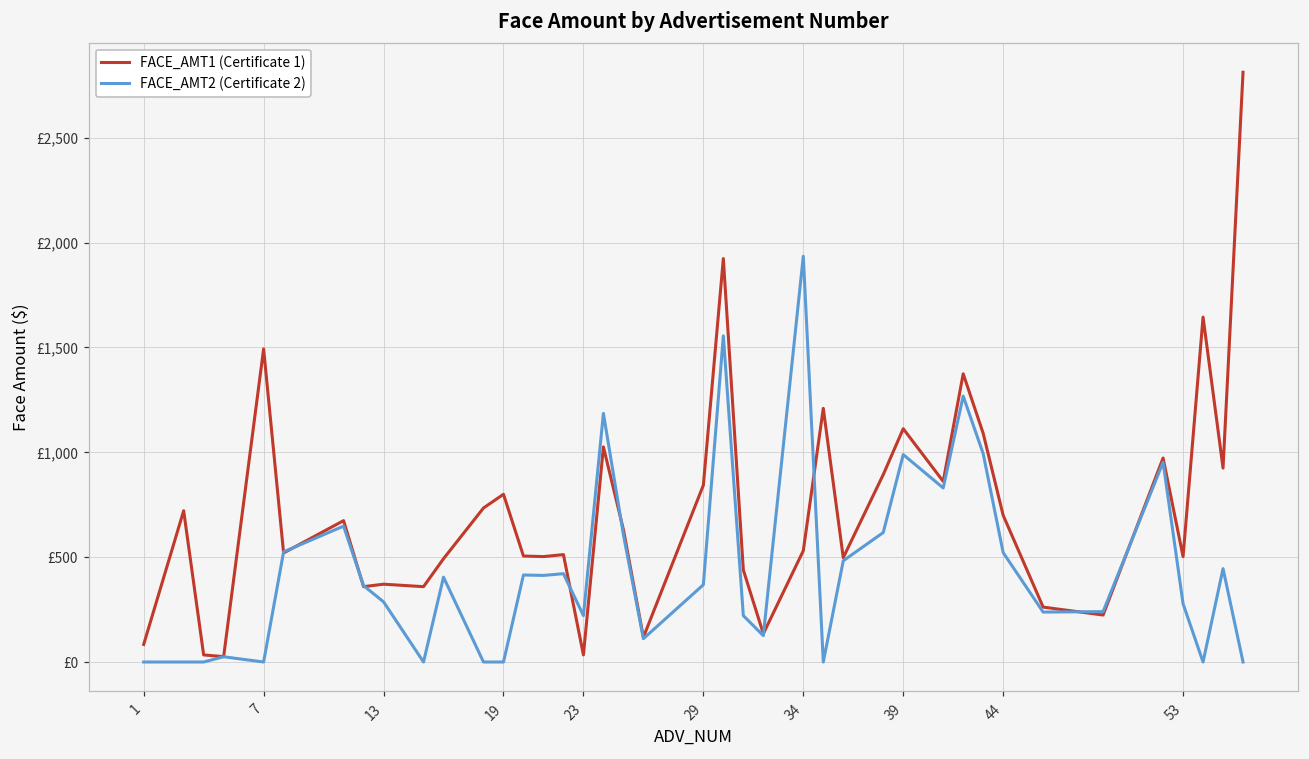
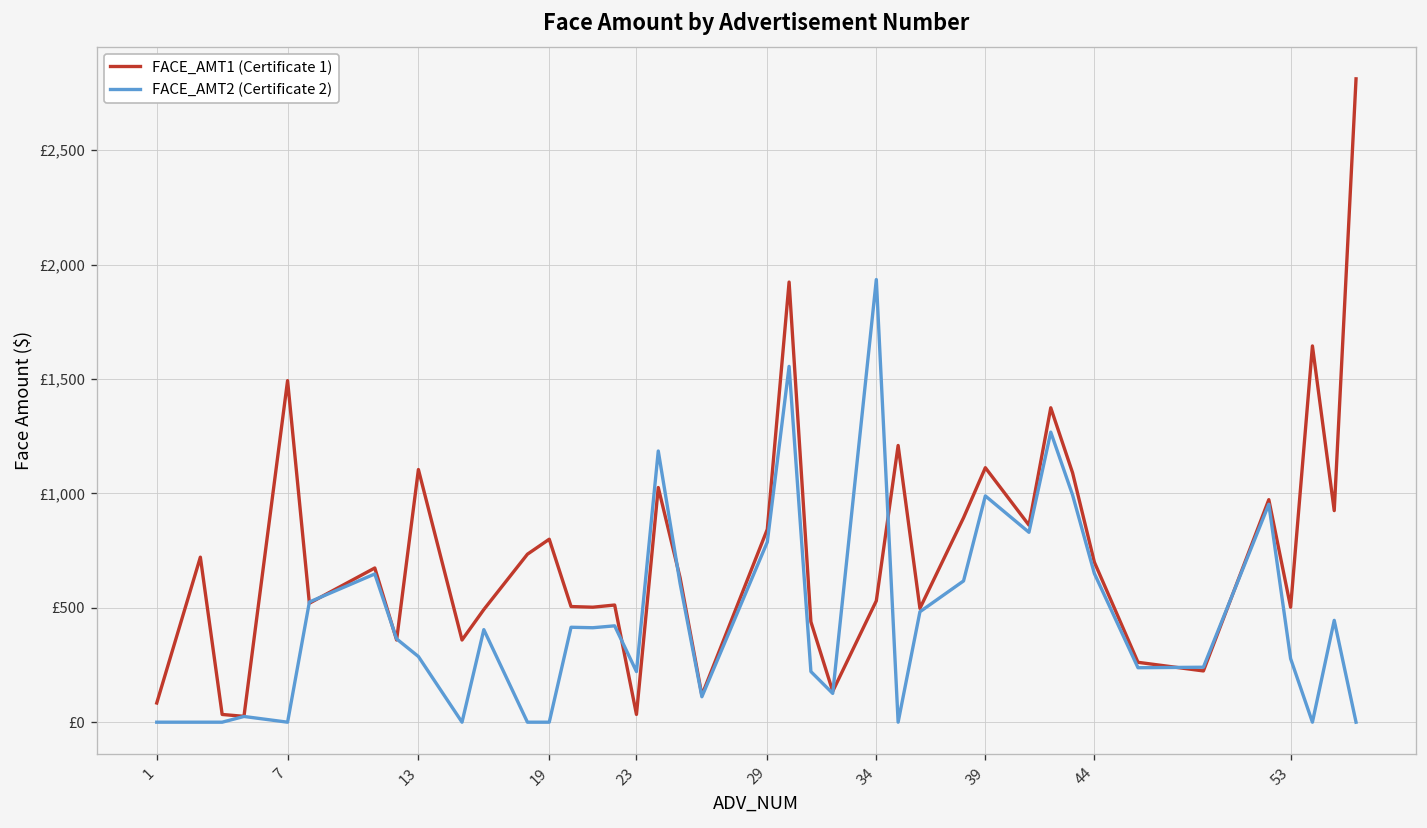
FACE_AMT1 (Certificate 1), 13: £370 -> £1,100
FACE_AMT2 (Certificate 2), 29: £370 -> £790
FACE_AMT2 (Certificate 2), 44: £520 -> £650
